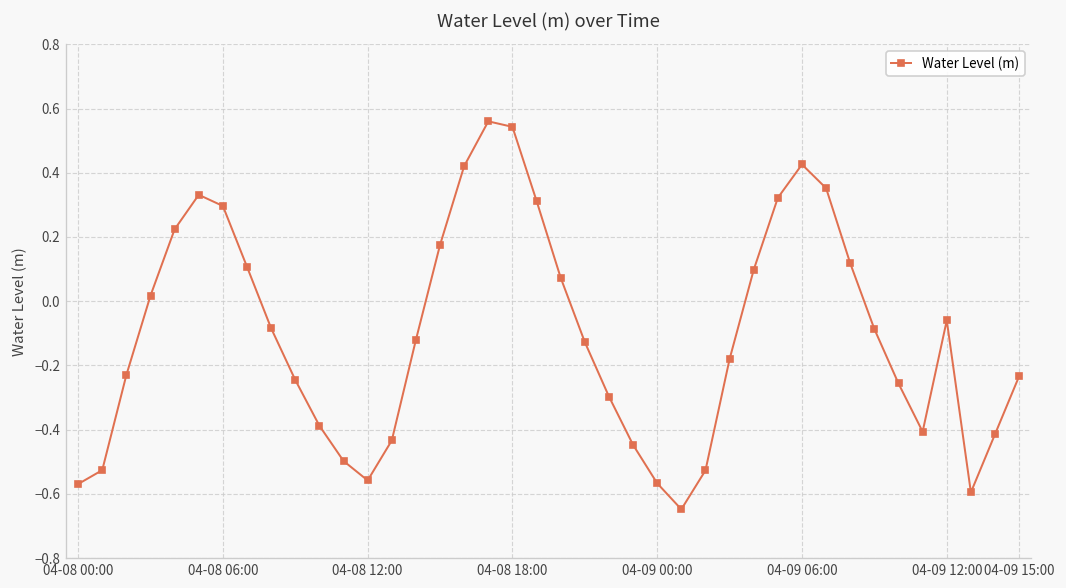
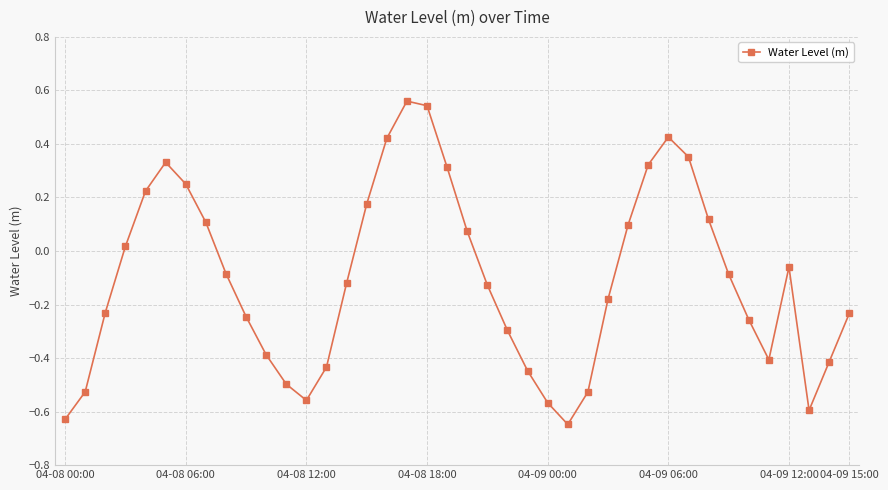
04-08 00:00: -0.57 -> -0.63
04-08 06:00: 0.30 -> 0.25
